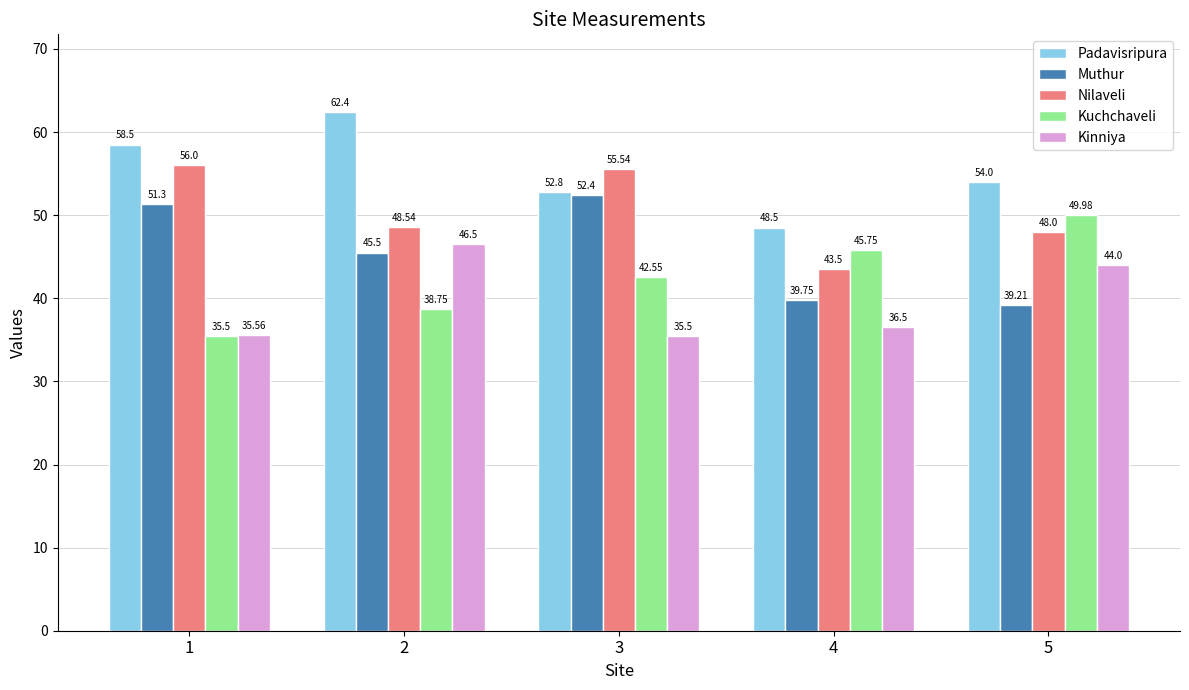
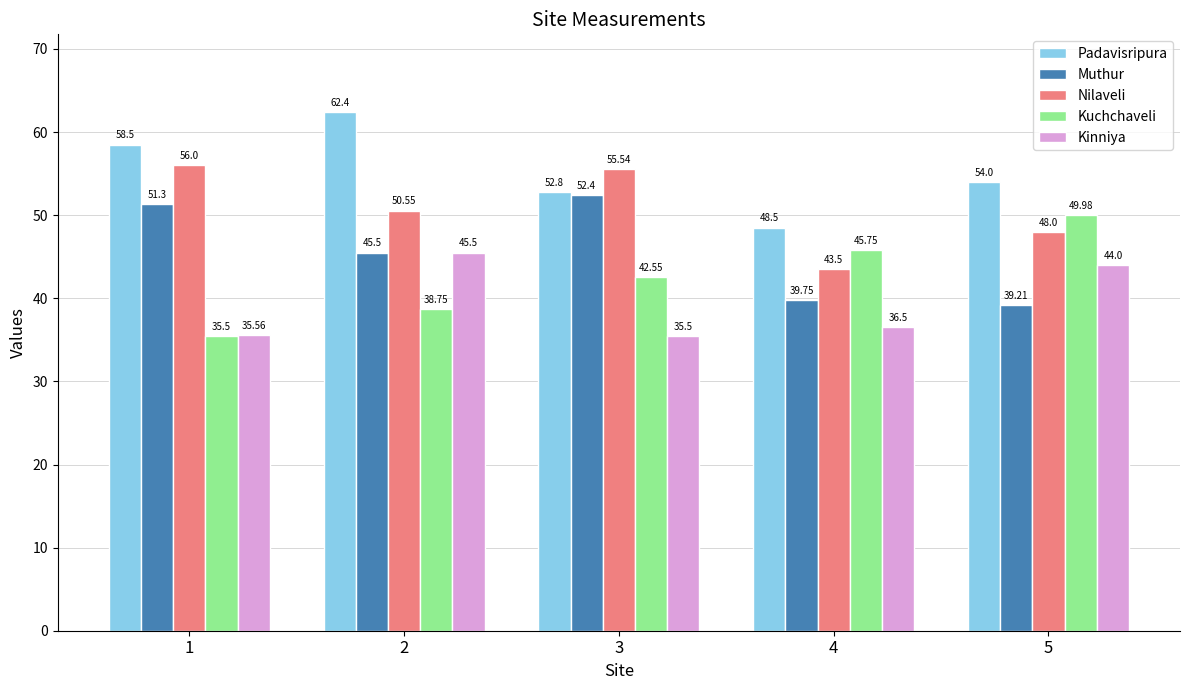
Nilaveli, 2: 48.54 -> 50.55
Kinniya, 2: 46.5 -> 45.5
